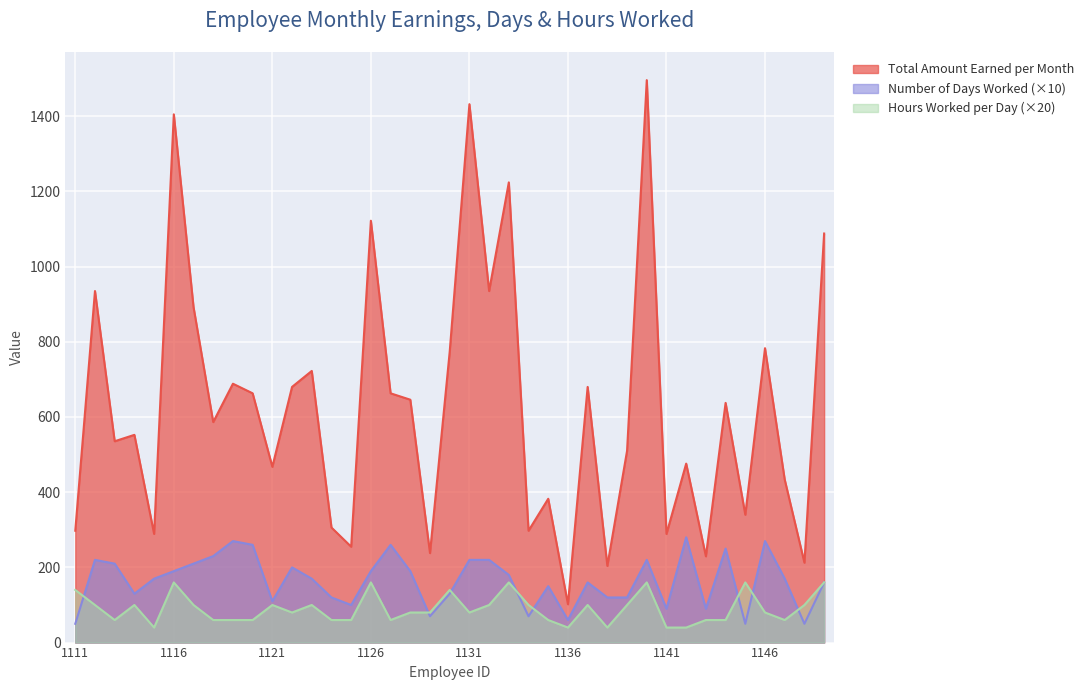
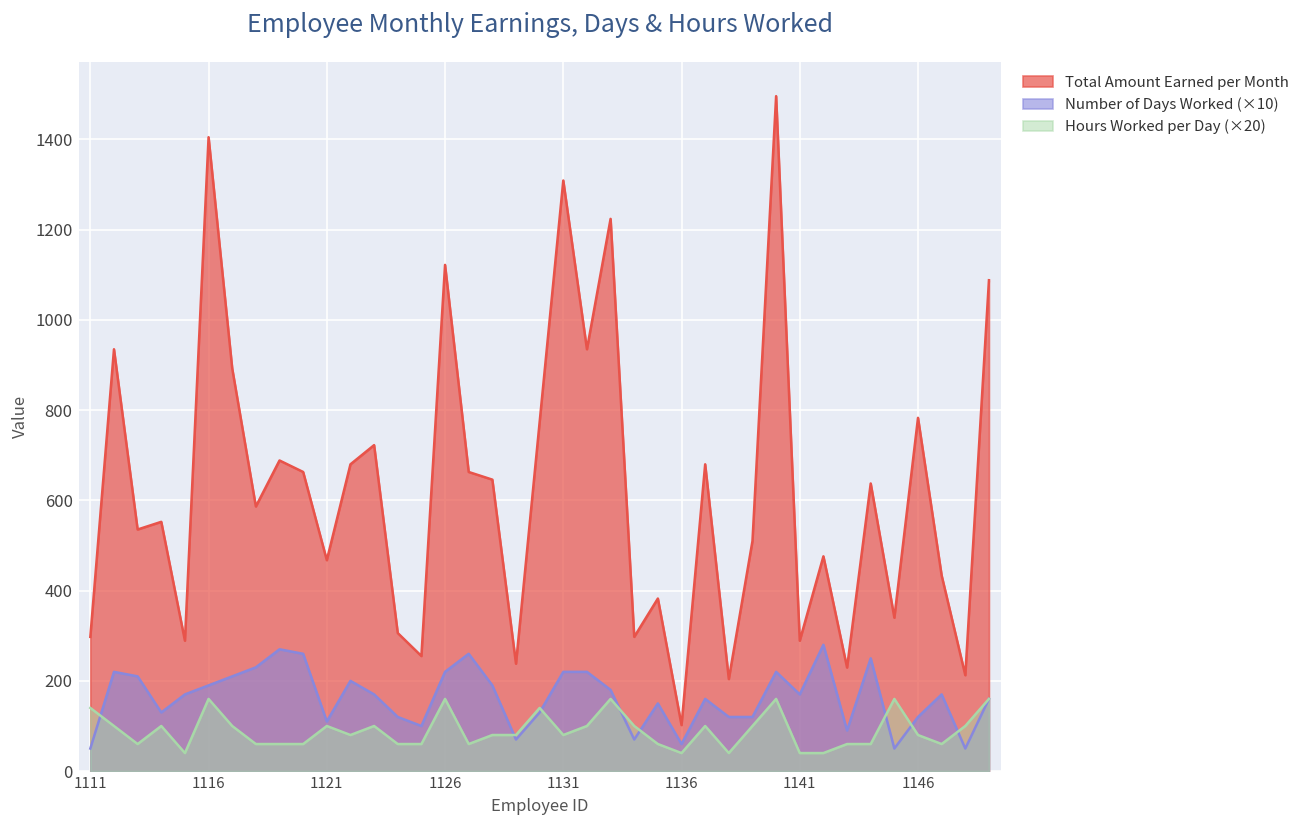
Number of Days Worked (×10), 1126: 190 -> 220
Total Amount Earned per Month, 1131: 1430 -> 1310
Number of Days Worked (×10), 1141: 90 -> 170
Number of Days Worked (×10), 1146: 270 -> 120
